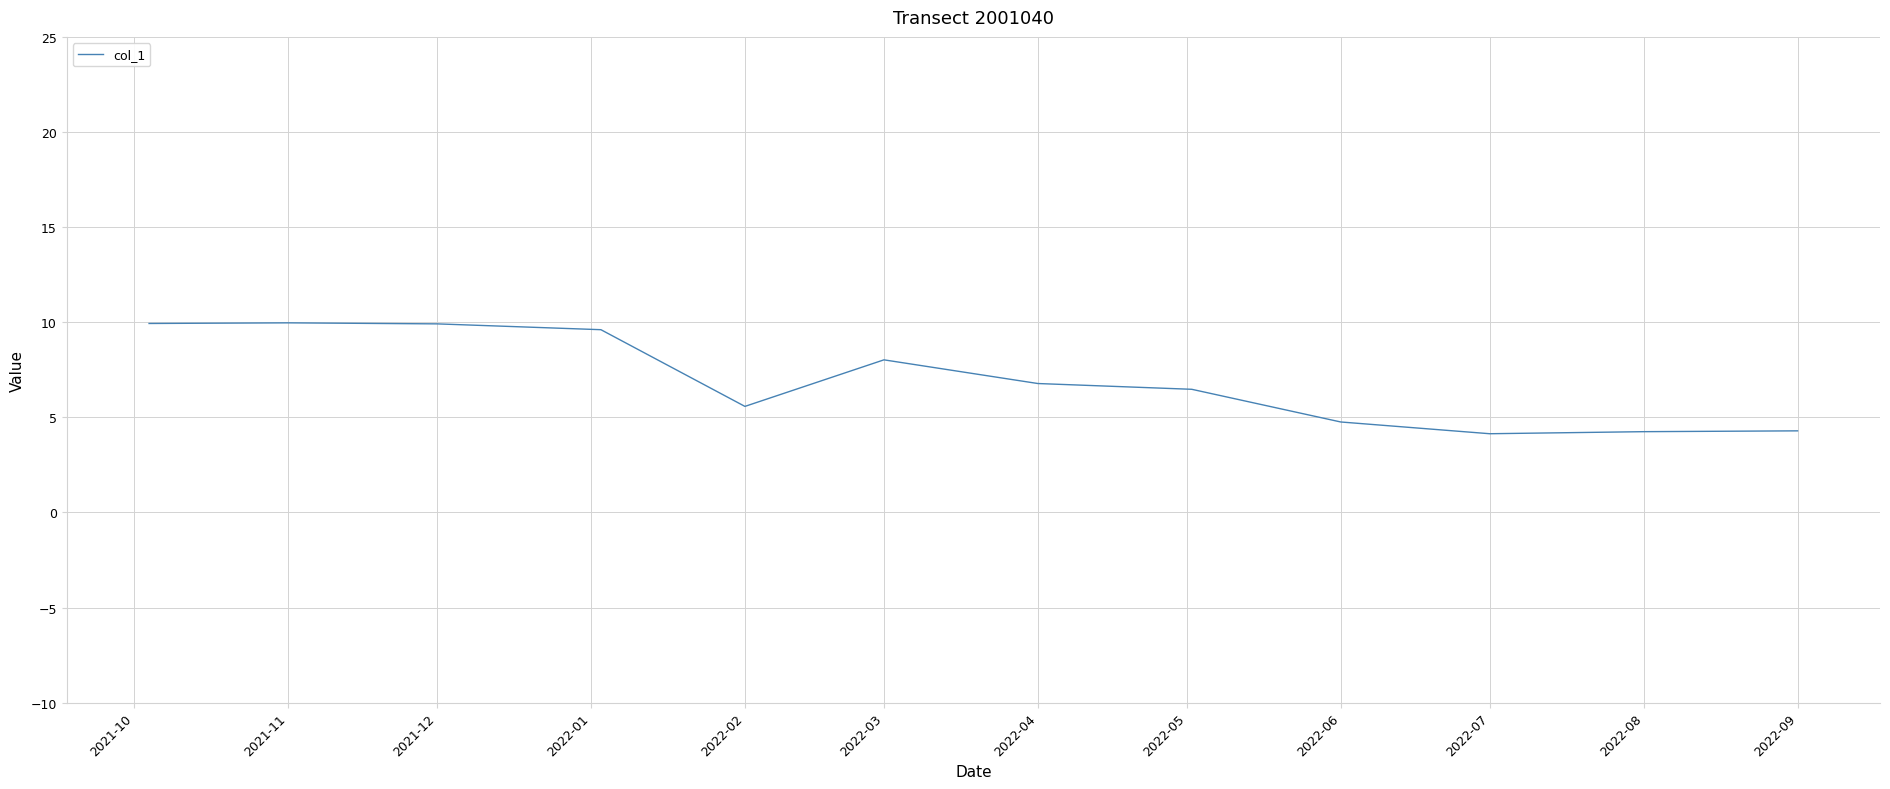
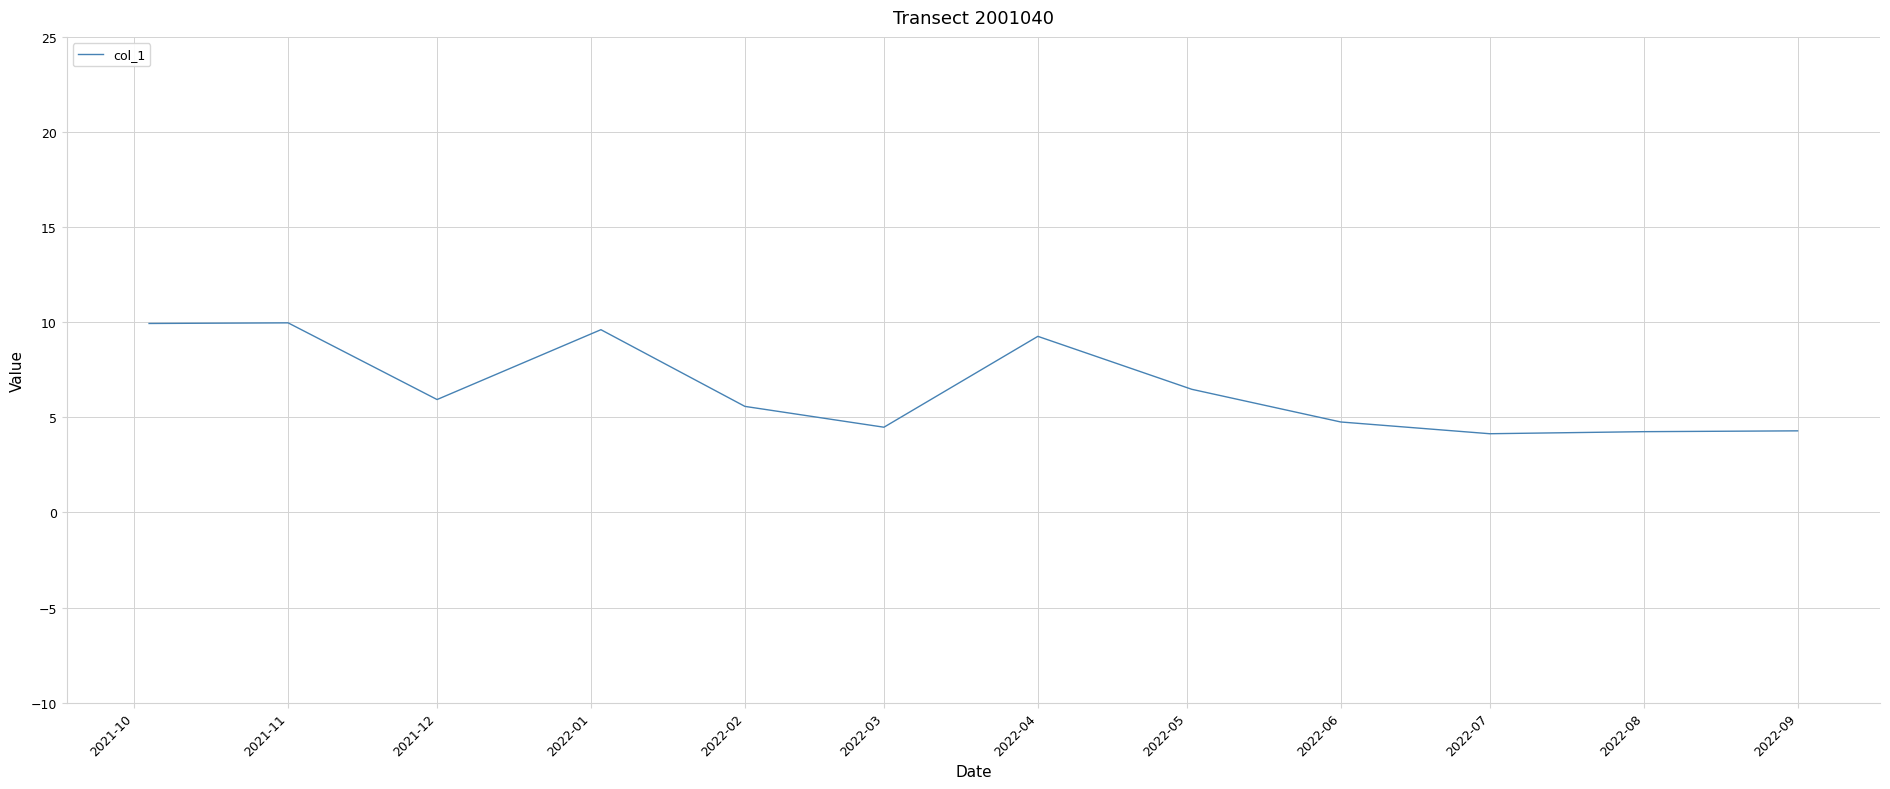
2021-12: 9.9 -> 5.9
2022-03: 8.0 -> 4.5
2022-04: 6.8 -> 9.3
